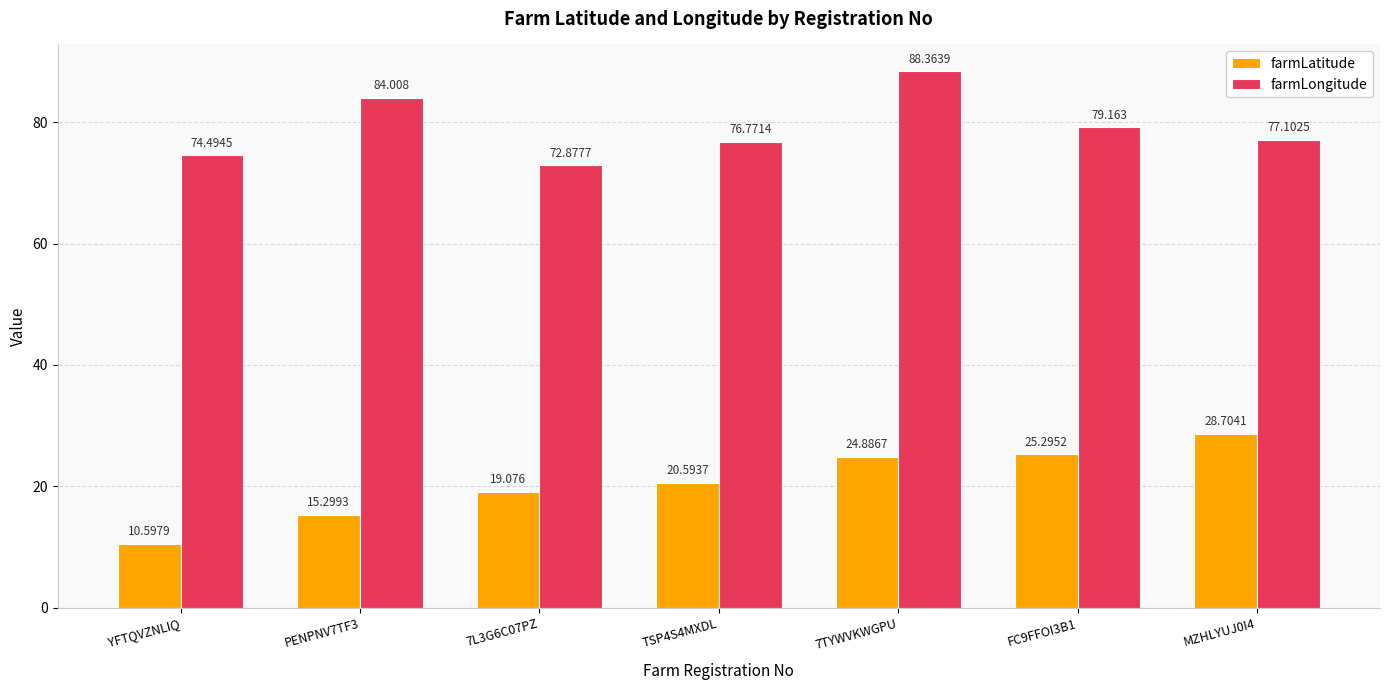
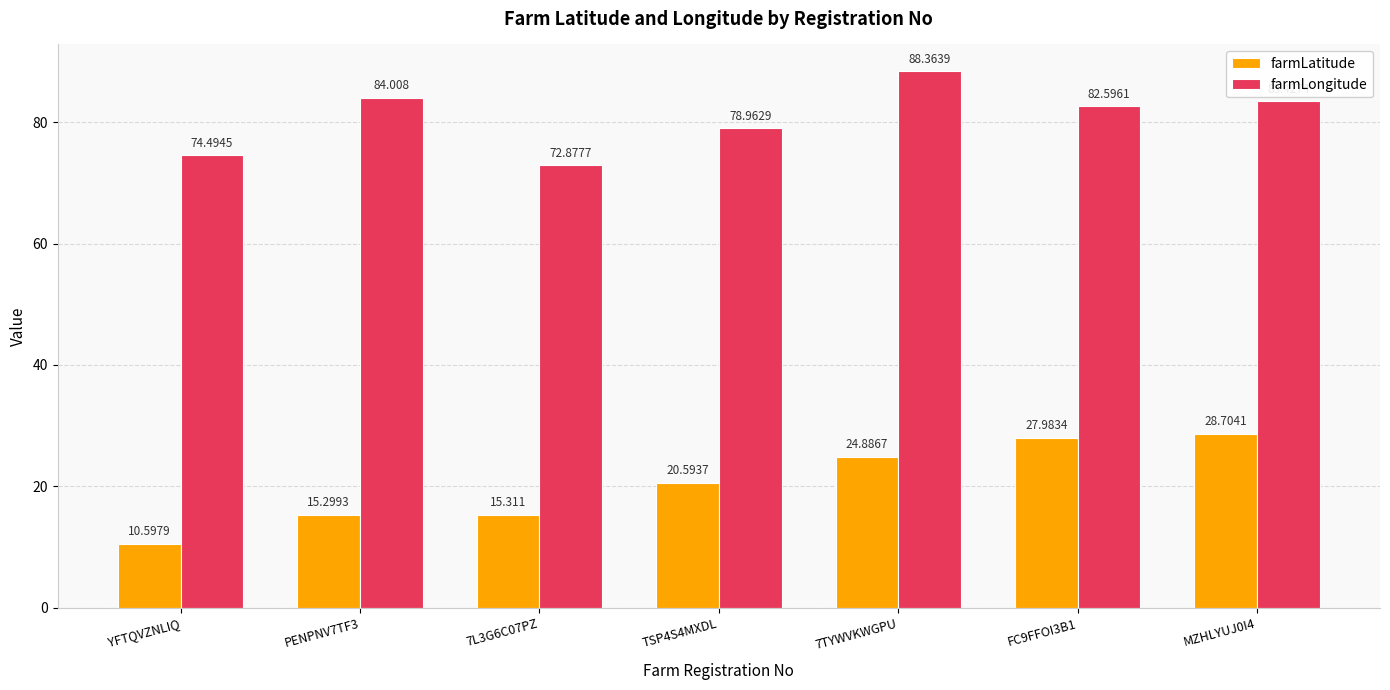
farmLatitude, 7L3G6C07PZ: 19.076 -> 15.311
farmLongitude, TSP4S4MXDL: 76.7714 -> 78.9629
farmLatitude, FC9FFOI3B1: 25.2952 -> 27.9834
farmLongitude, FC9FFOI3B1: 79.163 -> 82.5961
farmLongitude, MZHLYUJ0I4: 77 -> 83
